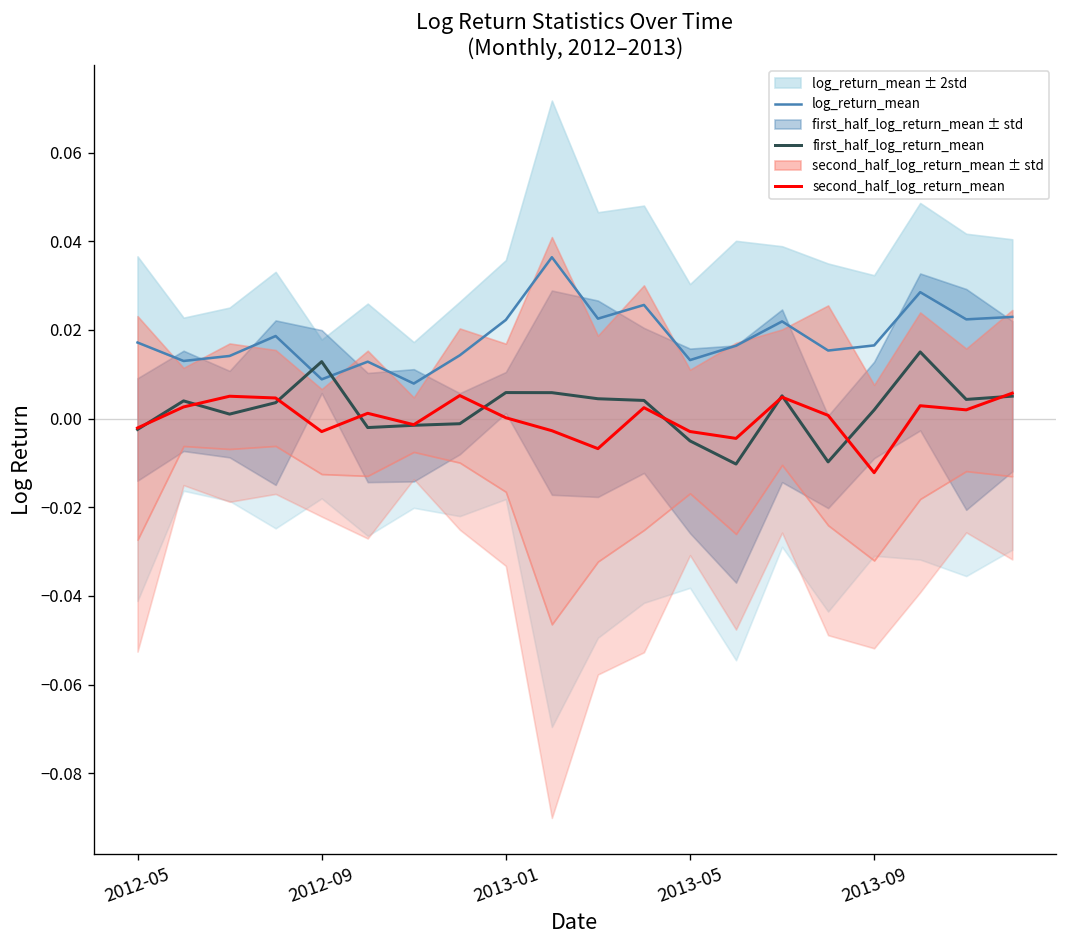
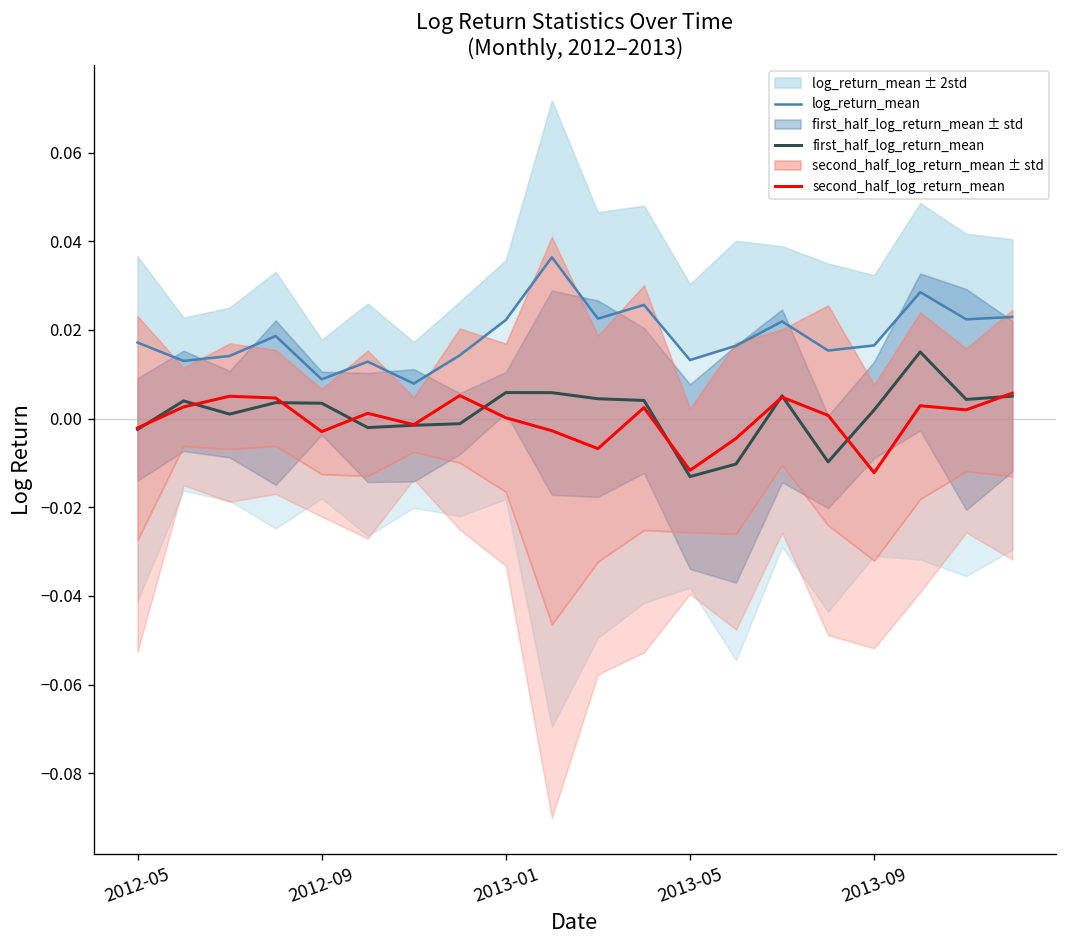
first_half_log_return_mean, 2012-09: 0.013 -> 0.003
first_half_log_return_mean, 2013-05: -0.005 -> -0.013
second_half_log_return_mean, 2013-05: -0.003 -> -0.012
